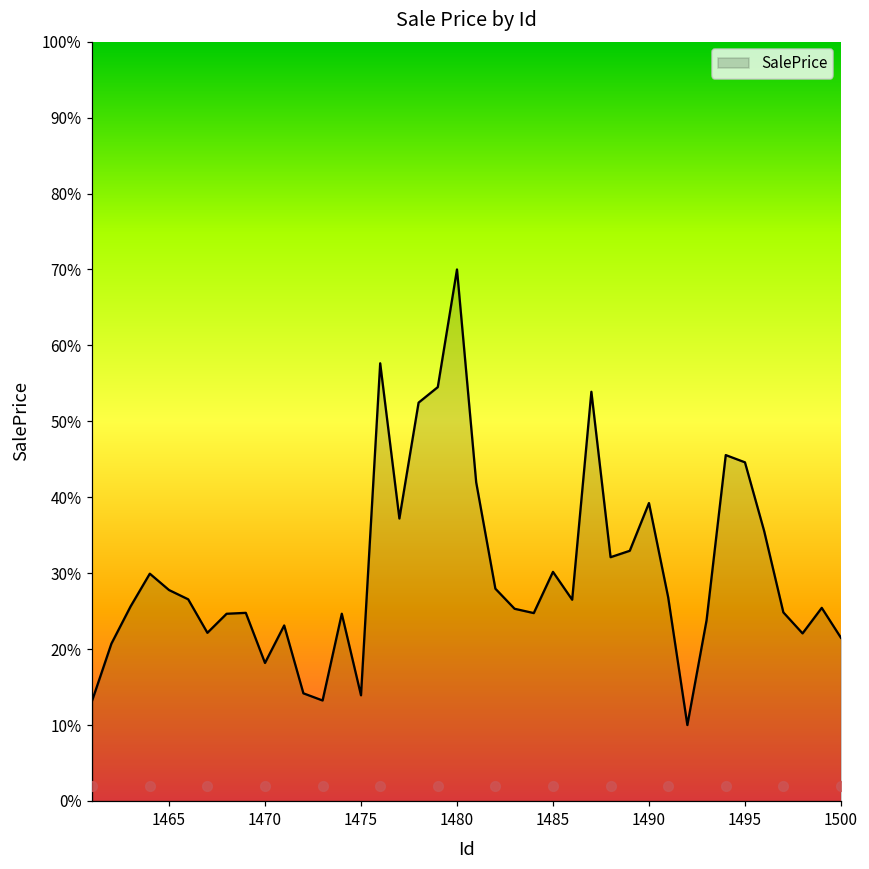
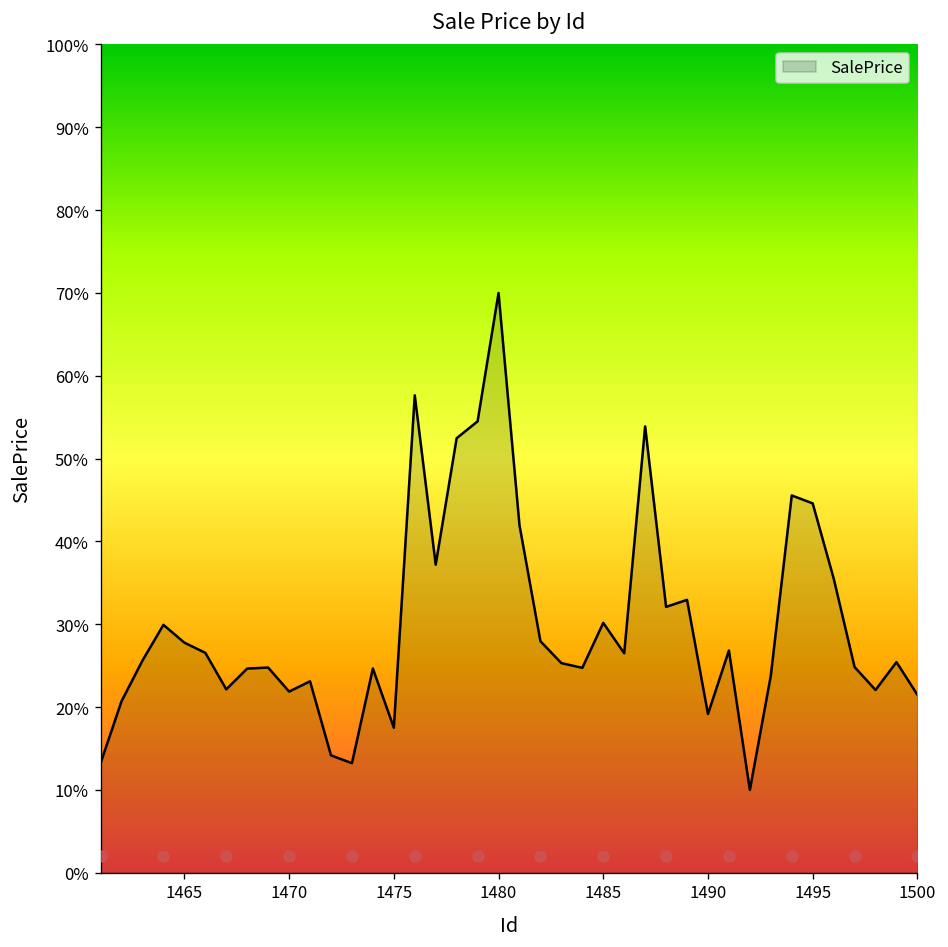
SalePrice, 1470: 18% -> 22%
SalePrice, 1475: 14% -> 18%
SalePrice, 1490: 39% -> 19%
